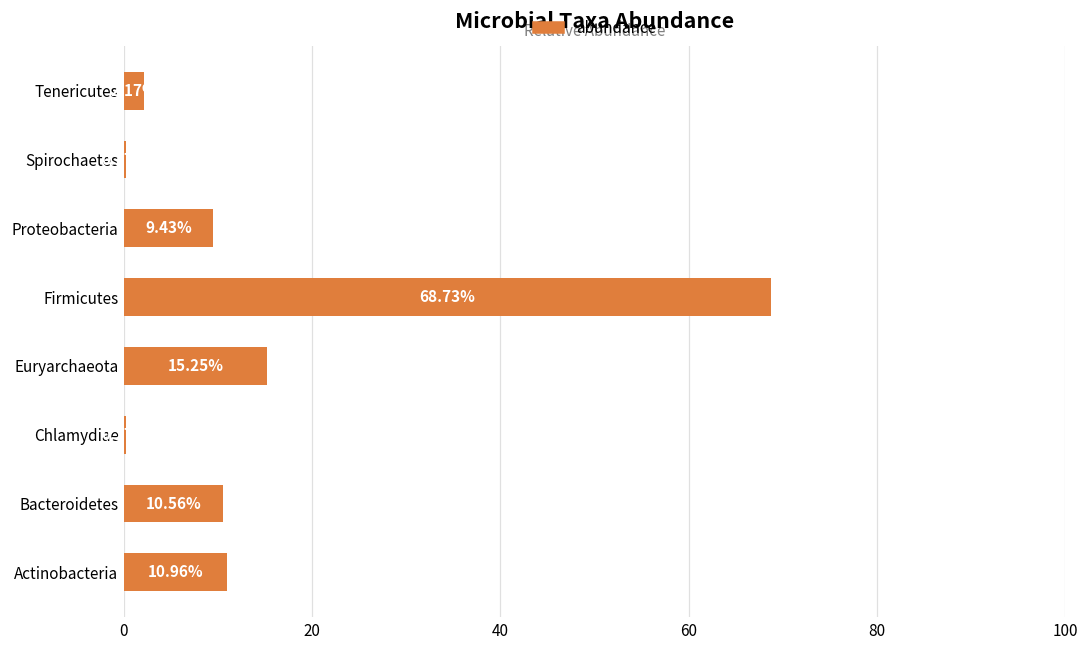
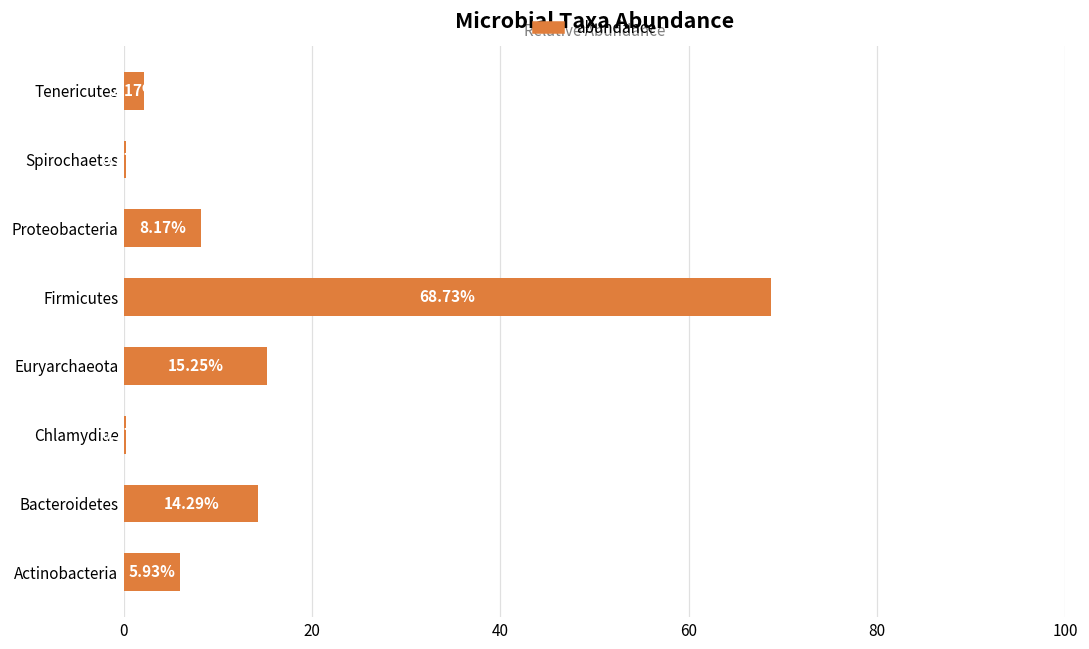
Proteobacteria: 9.43% -> 8.17%
Bacteroidetes: 10.56% -> 14.29%
Actinobacteria: 10.96% -> 5.93%
